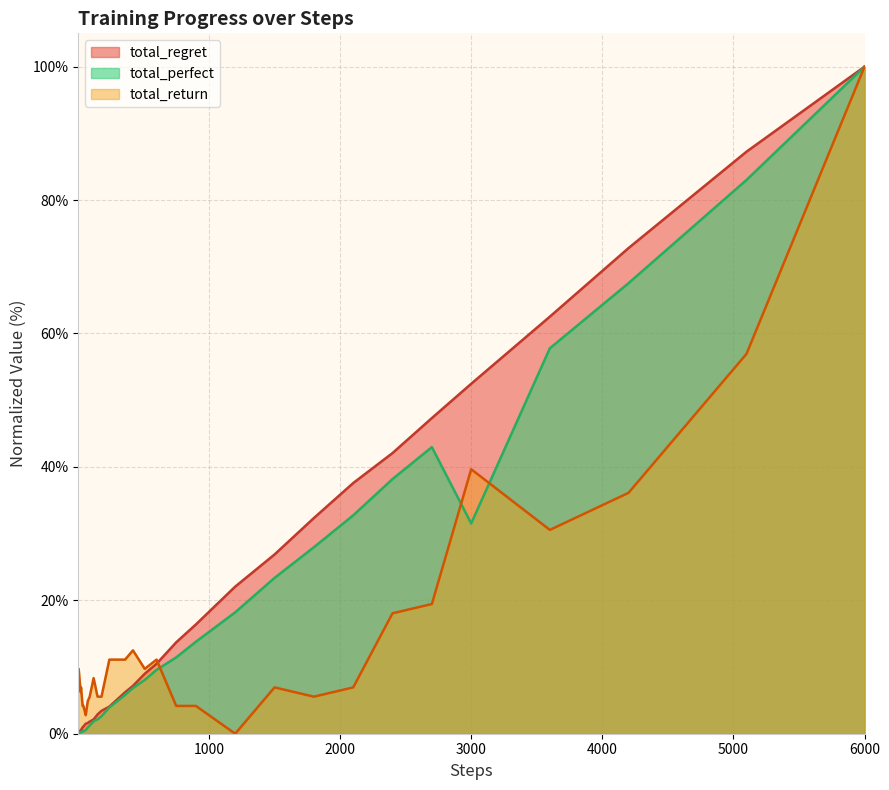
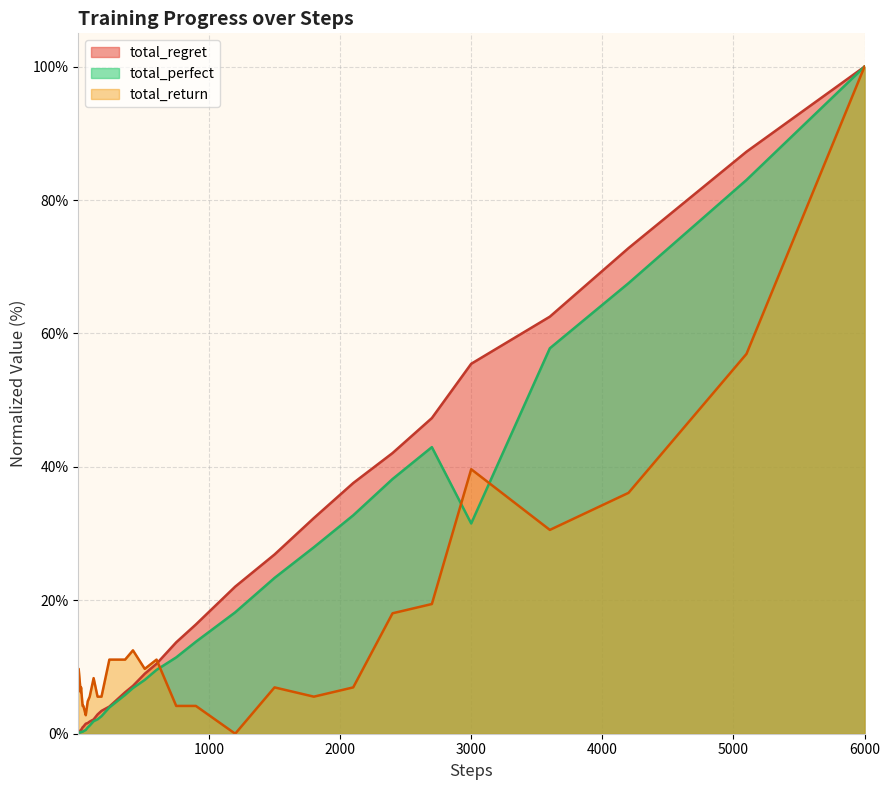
total_regret, 3000: 52% -> 55%
